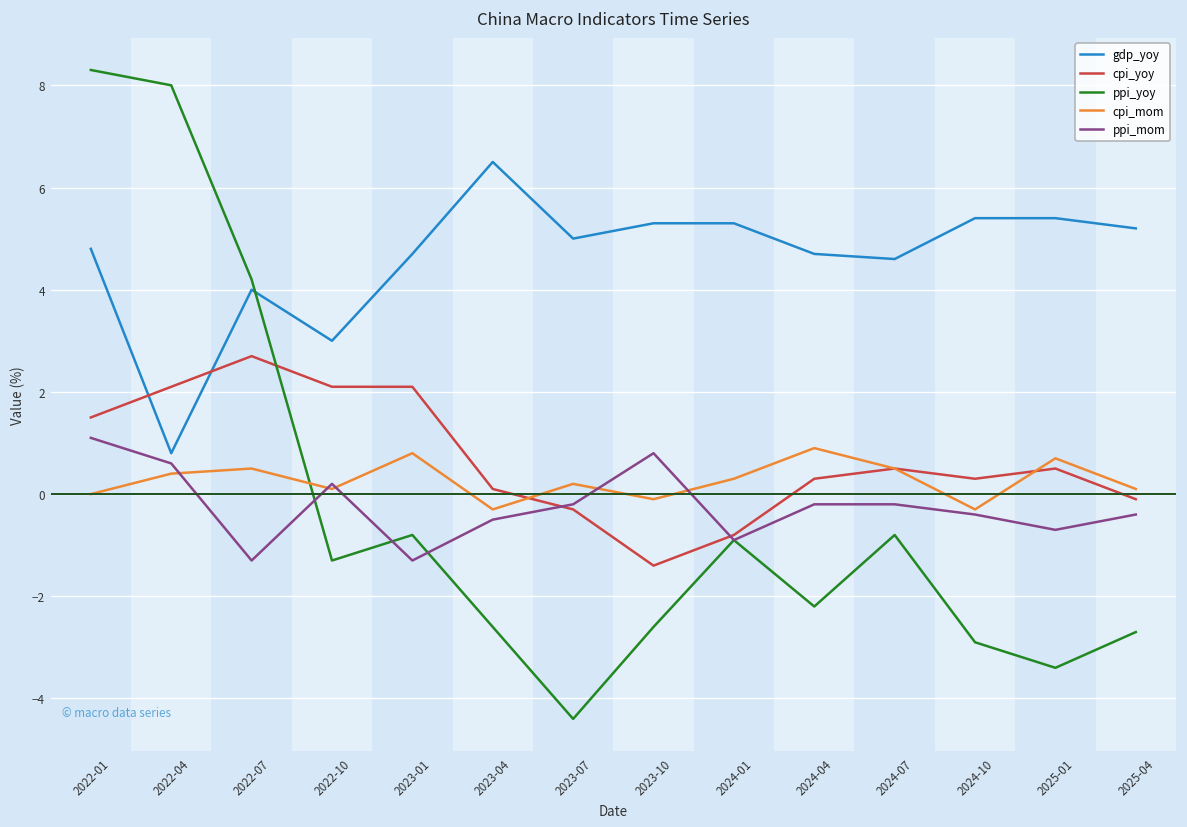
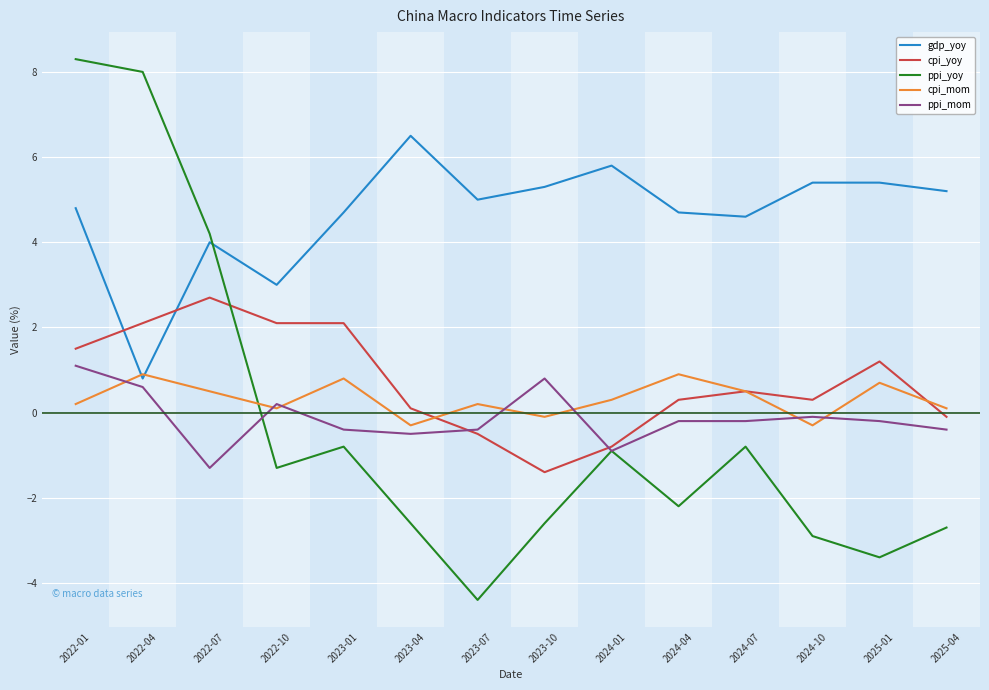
cpi_mom, 2022-01: 0.0 -> 0.2
cpi_mom, 2022-04: 0.4 -> 0.9
ppi_mom, 2023-01: -1.3 -> -0.4
cpi_yoy, 2023-07: -0.3 -> -0.5
ppi_mom, 2023-07: -0.2 -> -0.4
gdp_yoy, 2024-01: 5.3 -> 5.8
ppi_mom, 2024-10: -0.4 -> -0.1
cpi_yoy, 2025-01: 0.5 -> 1.2
ppi_mom, 2025-01: -0.7 -> -0.2
